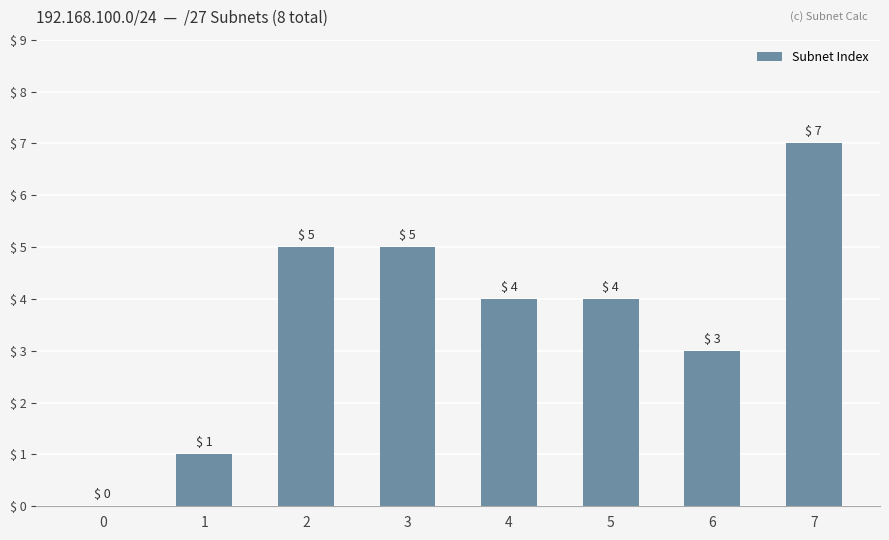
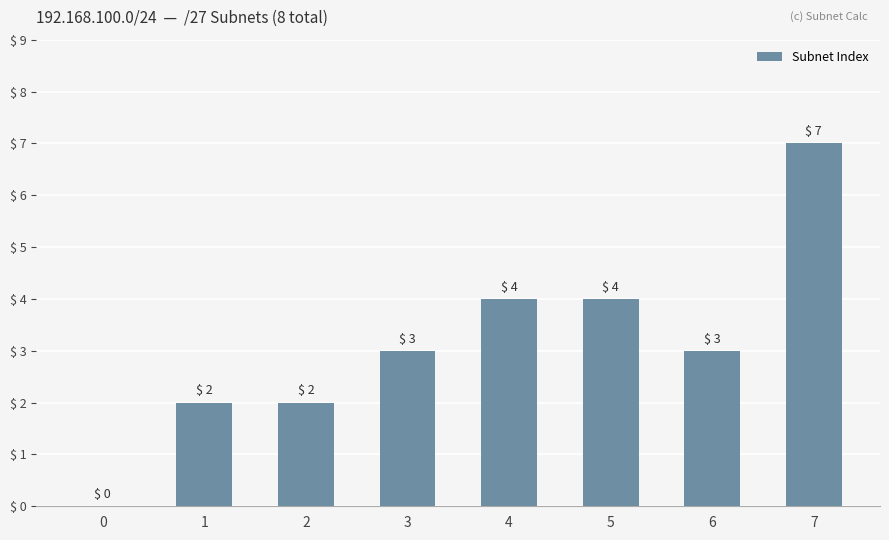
1: 1 -> 2
2: 5 -> 2
3: 5 -> 3
